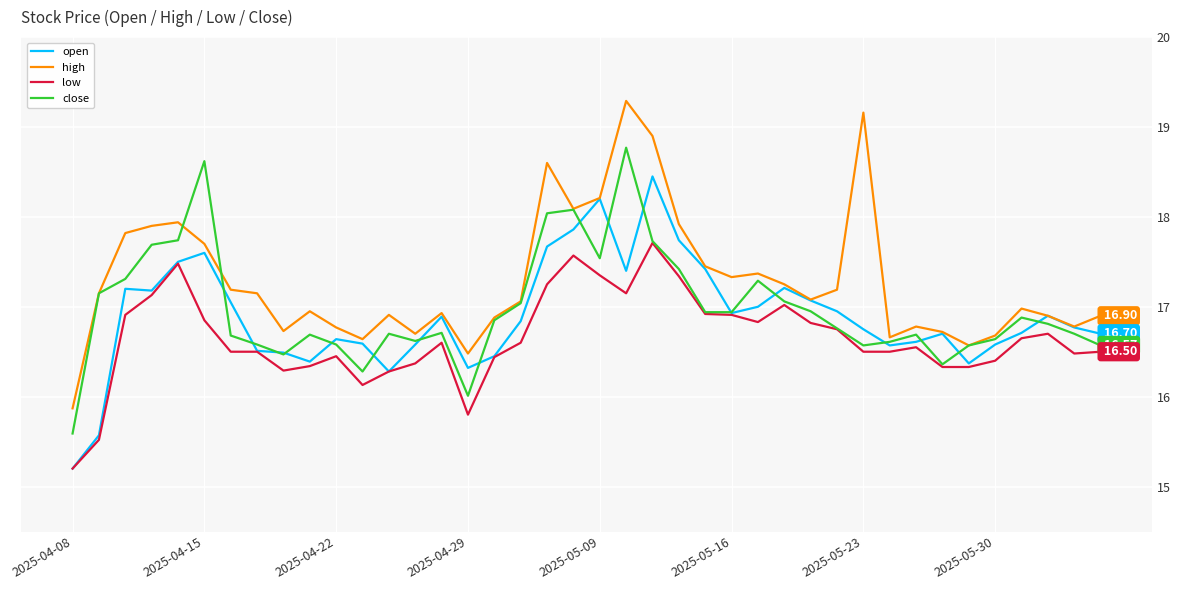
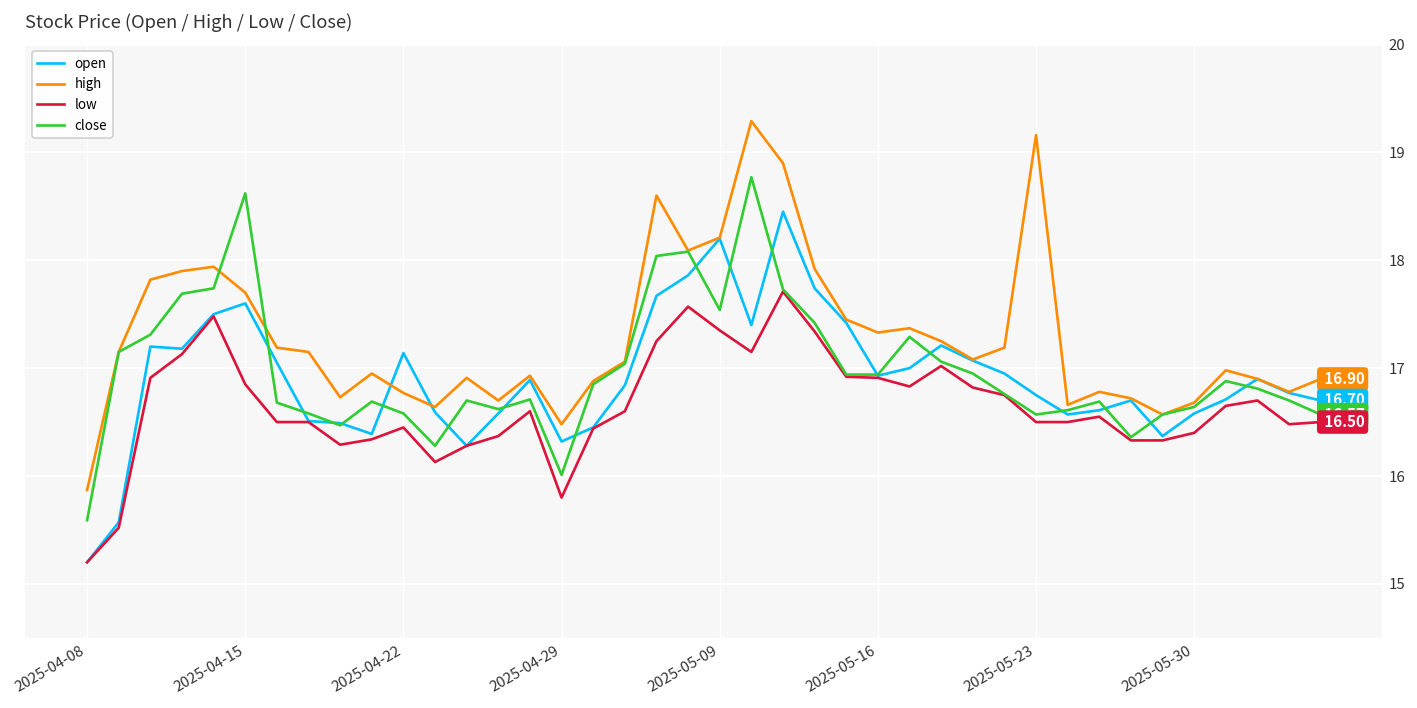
open, 2025-04-22: 16.6 -> 17.1
